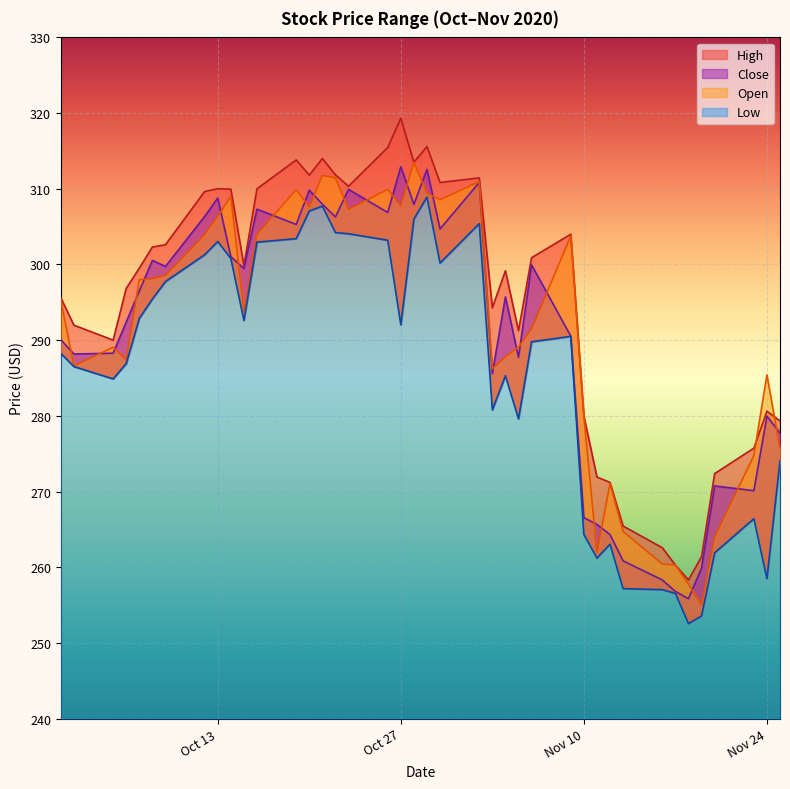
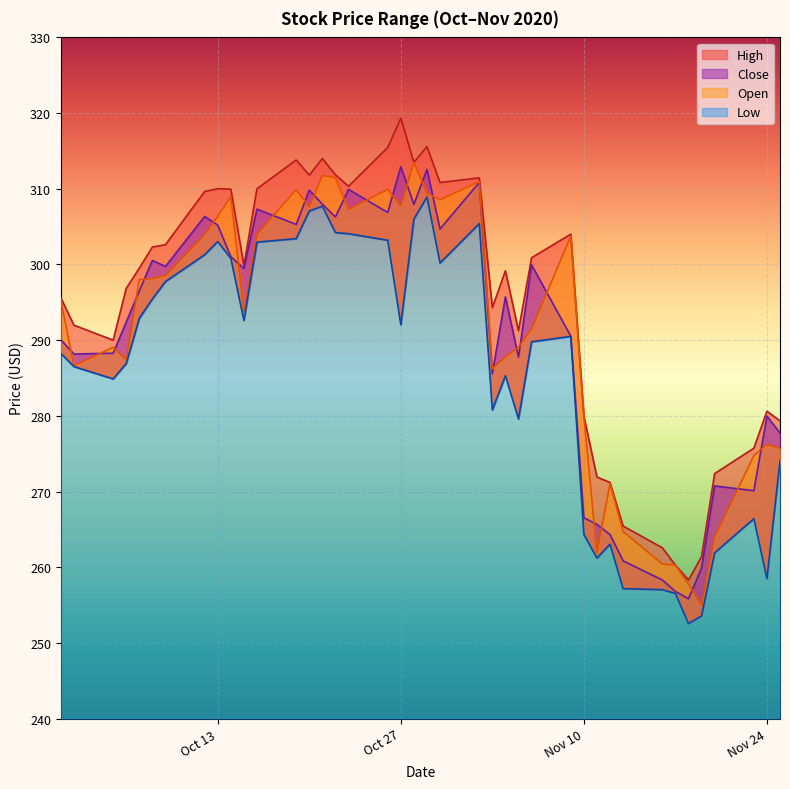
Close, Oct 13: 309 -> 305
Open, Nov 24: 285 -> 276
